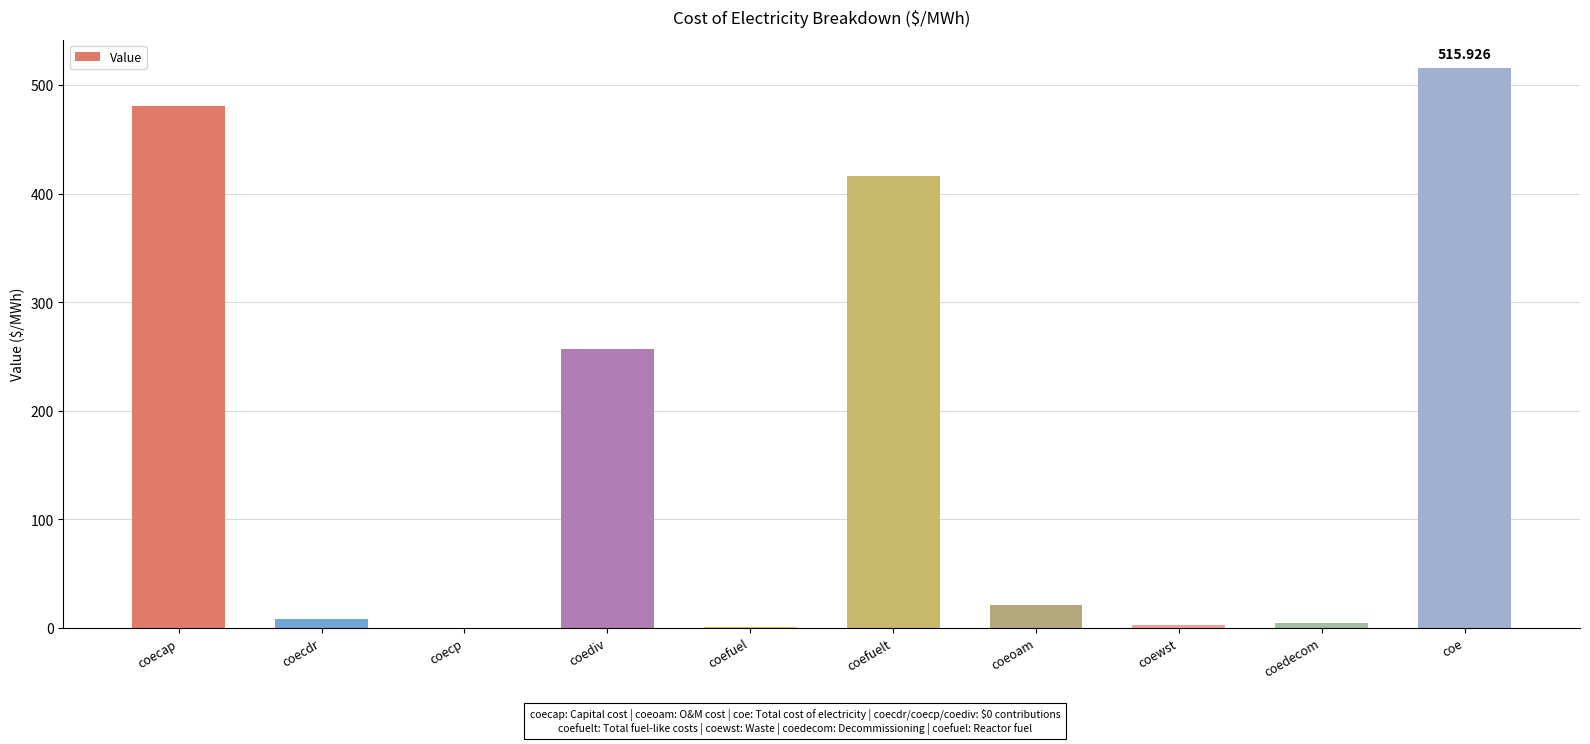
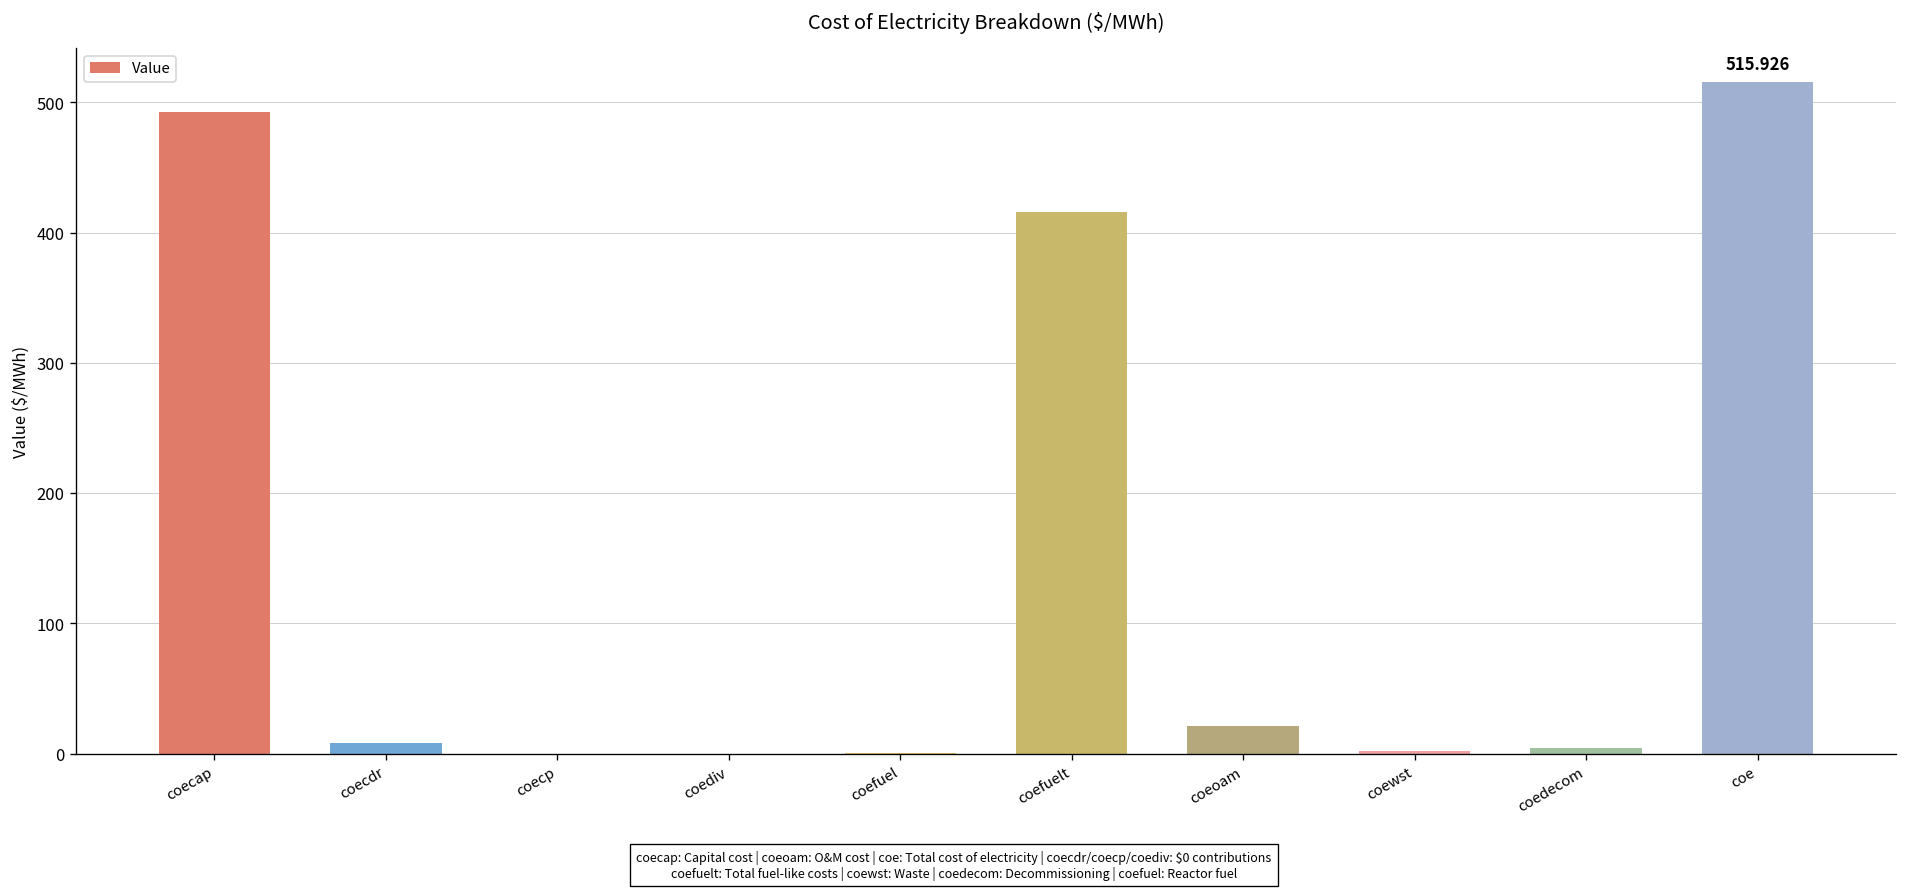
coecap: 481 -> 492
coediv: 257 -> 0
